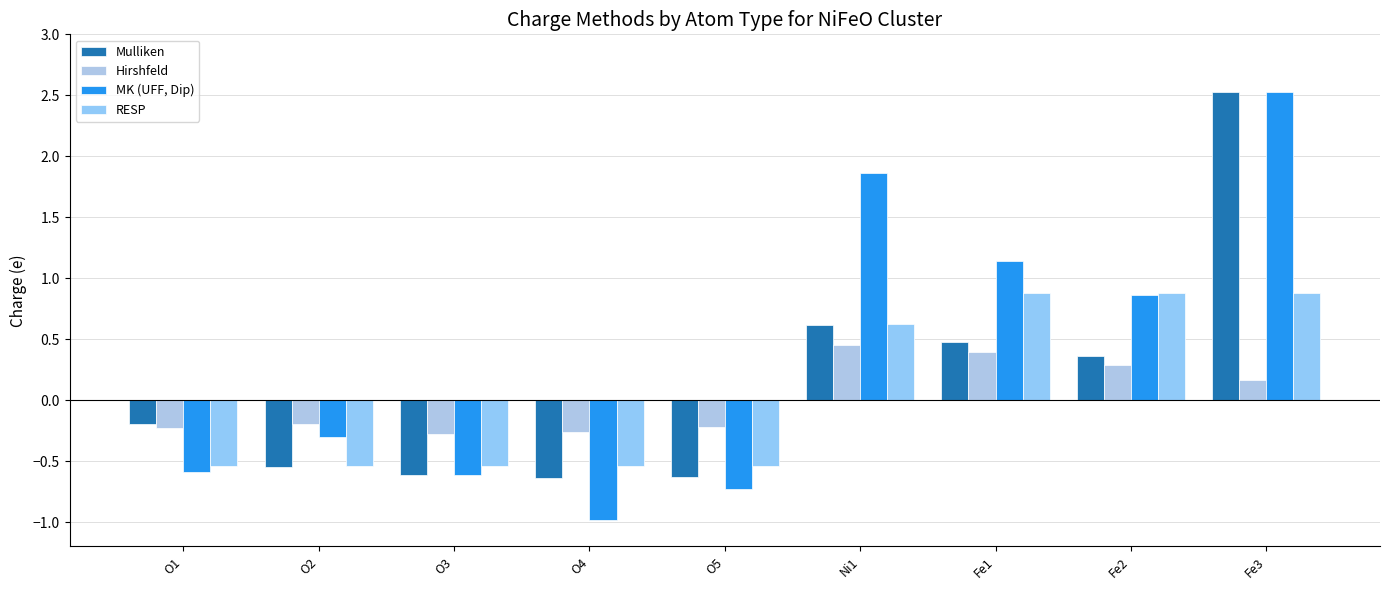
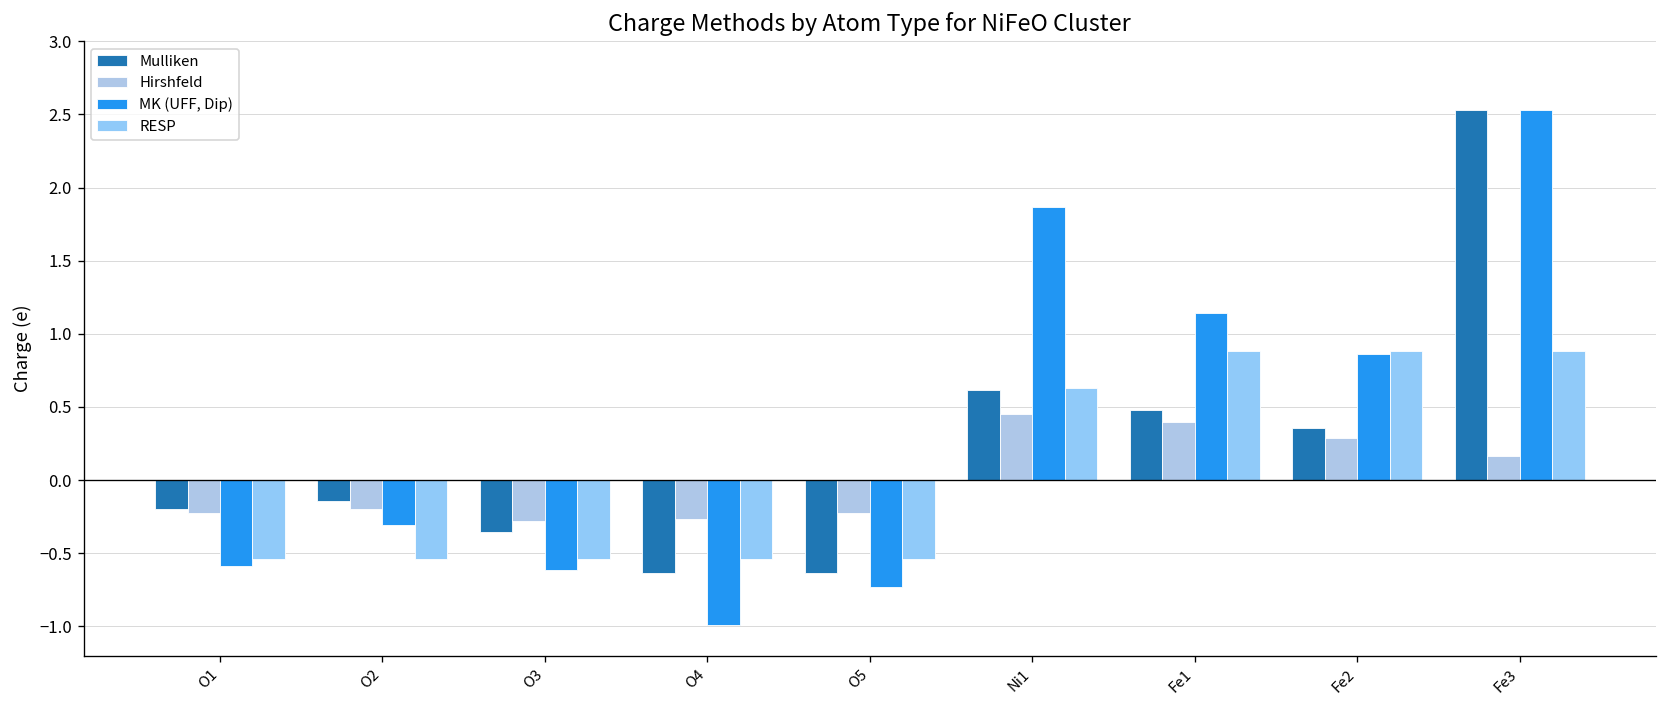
Mulliken, O2: -0.55 -> -0.15
Mulliken, O3: -0.61 -> -0.35
